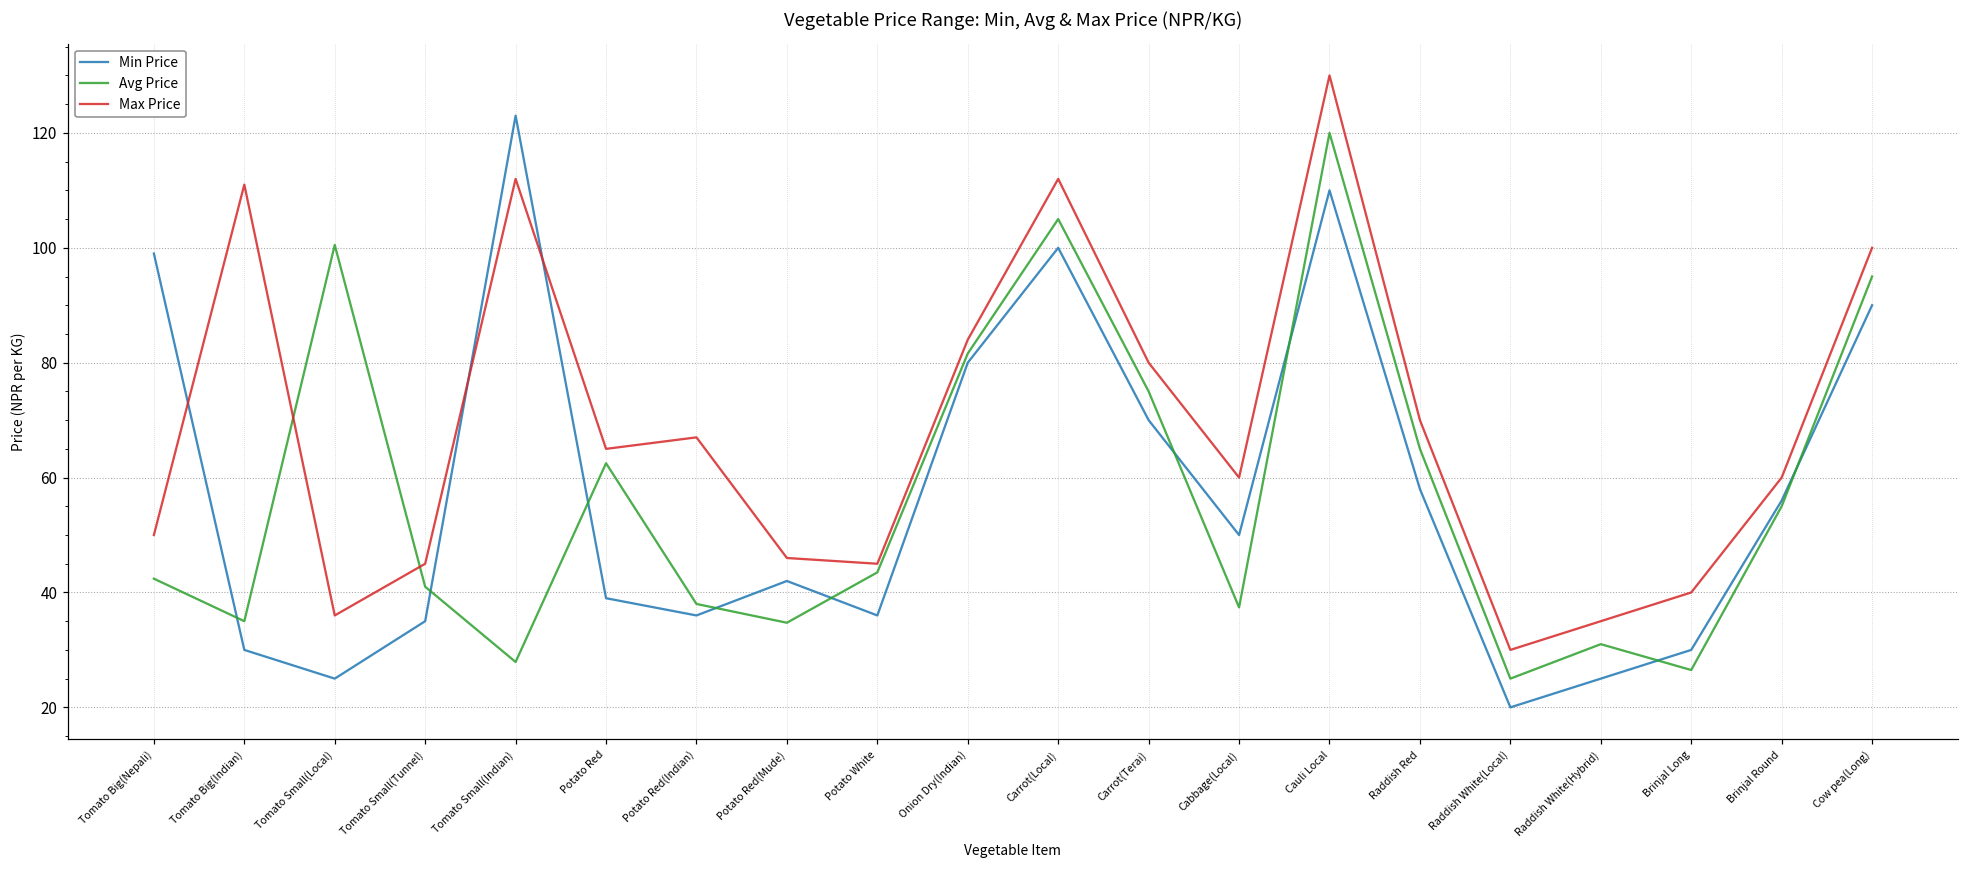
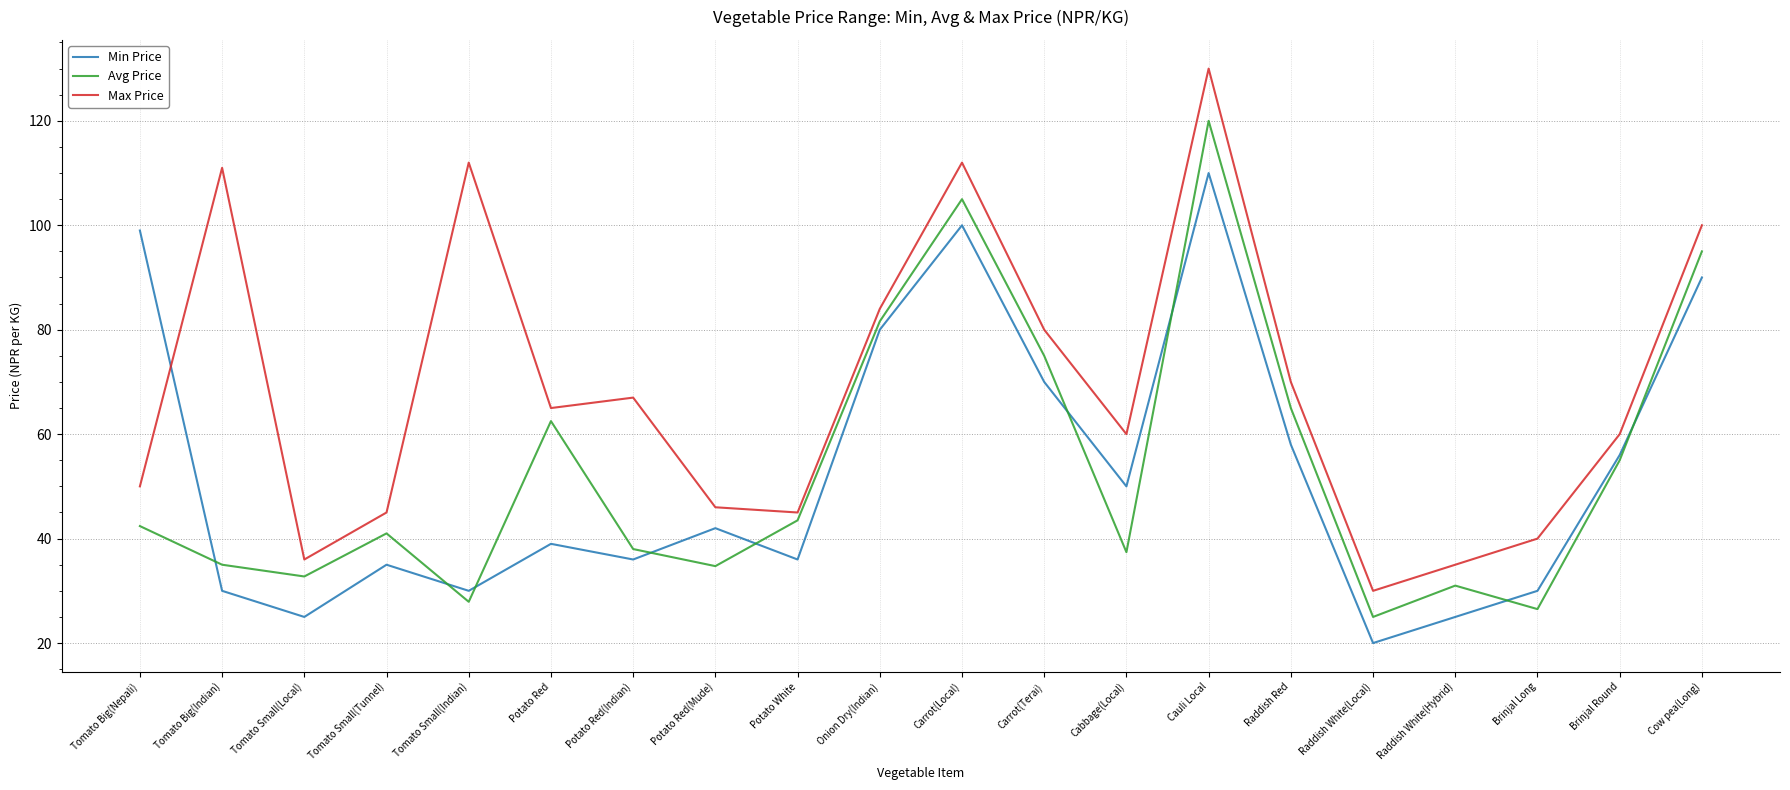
Avg Price, Tomato Small(Local): 101 -> 33
Min Price, Tomato Small(Indian): 123 -> 30
